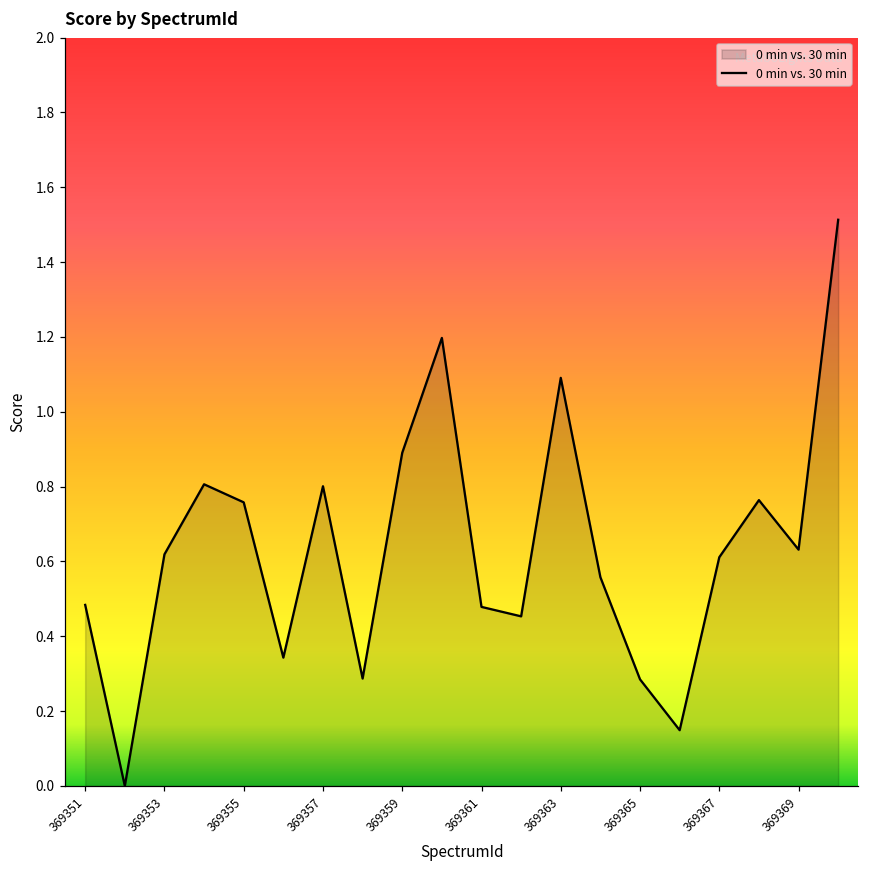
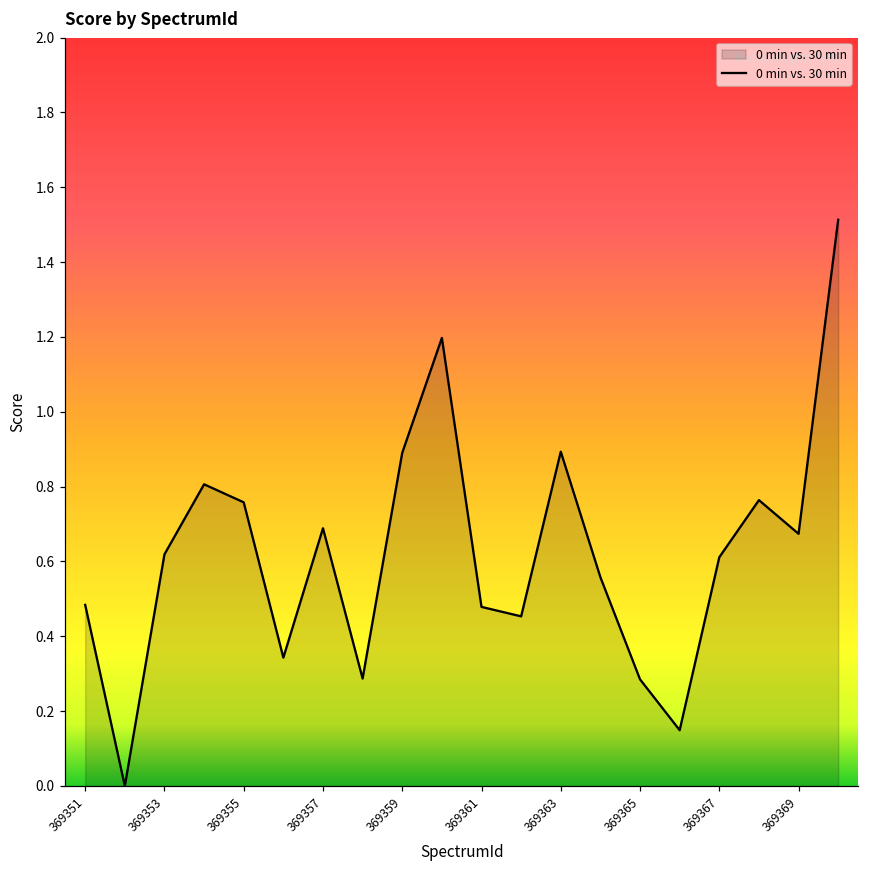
369357: 0.80 -> 0.69
369363: 1.09 -> 0.89
369369: 0.63 -> 0.67
